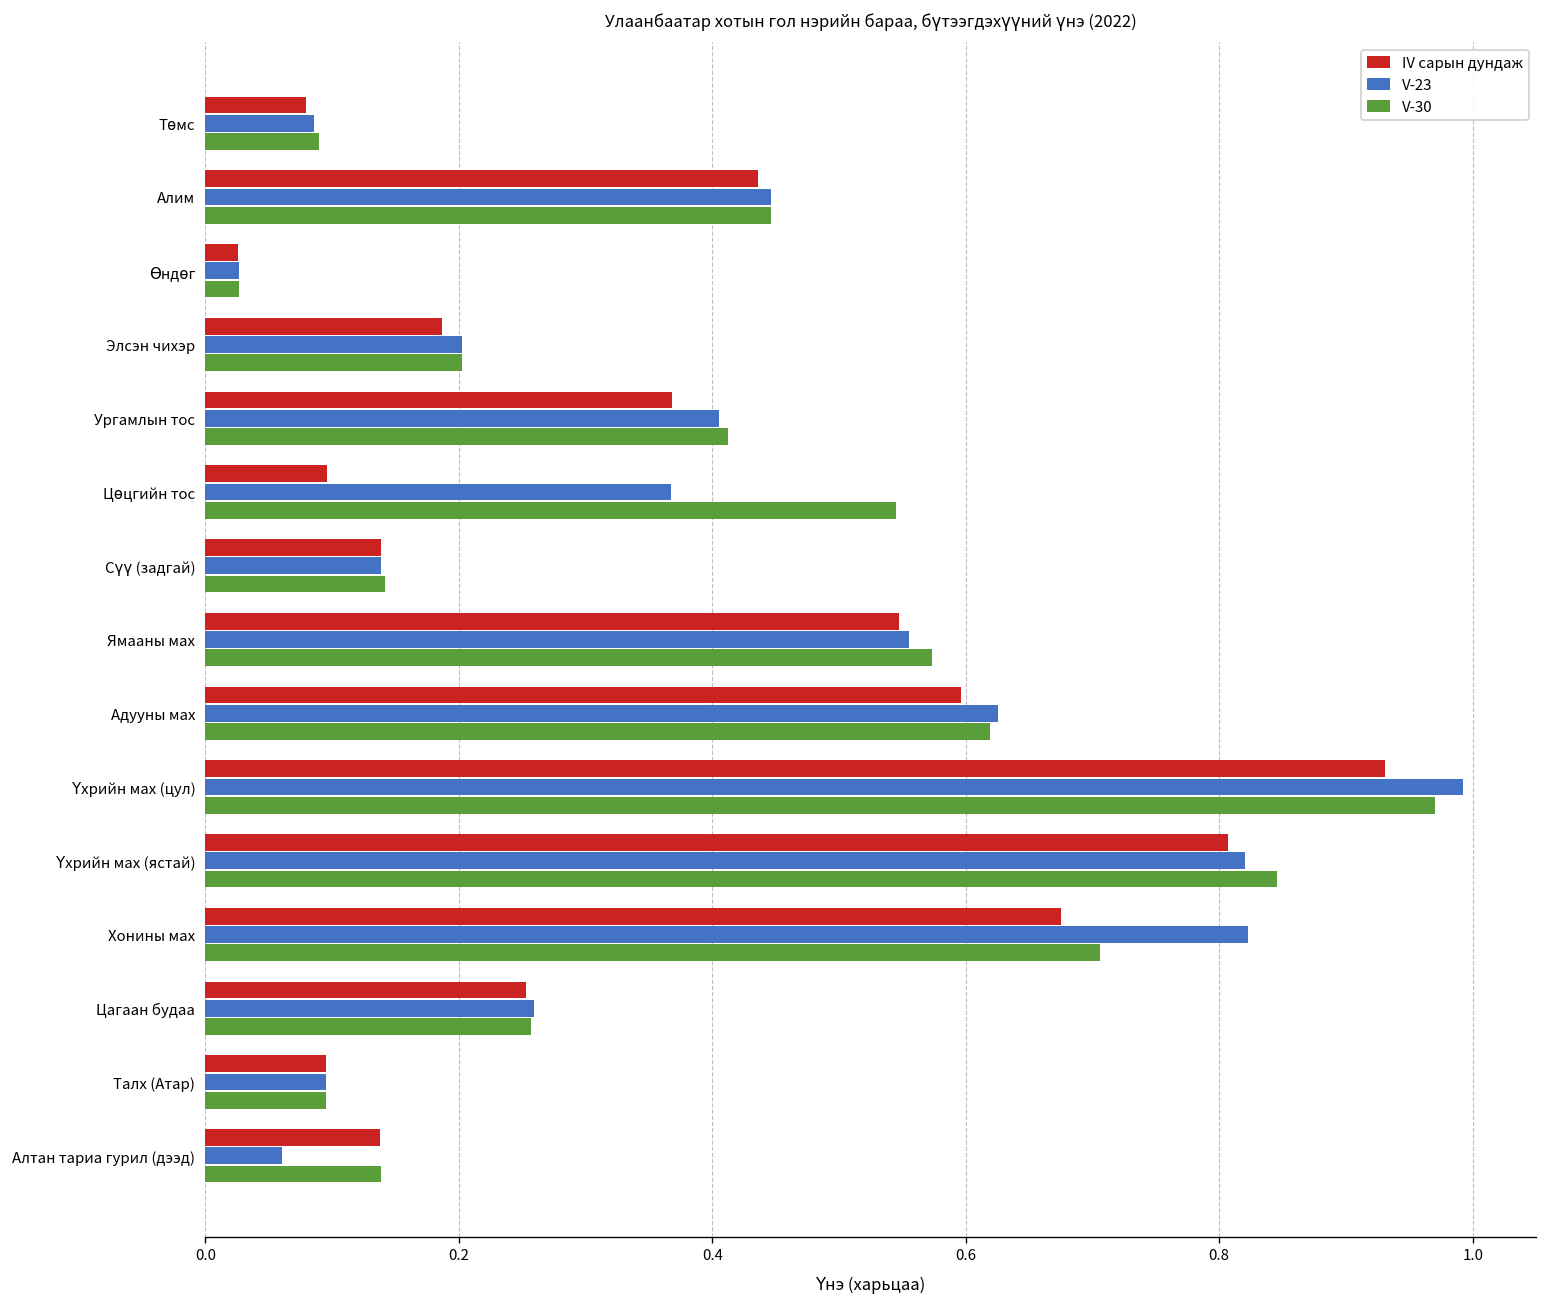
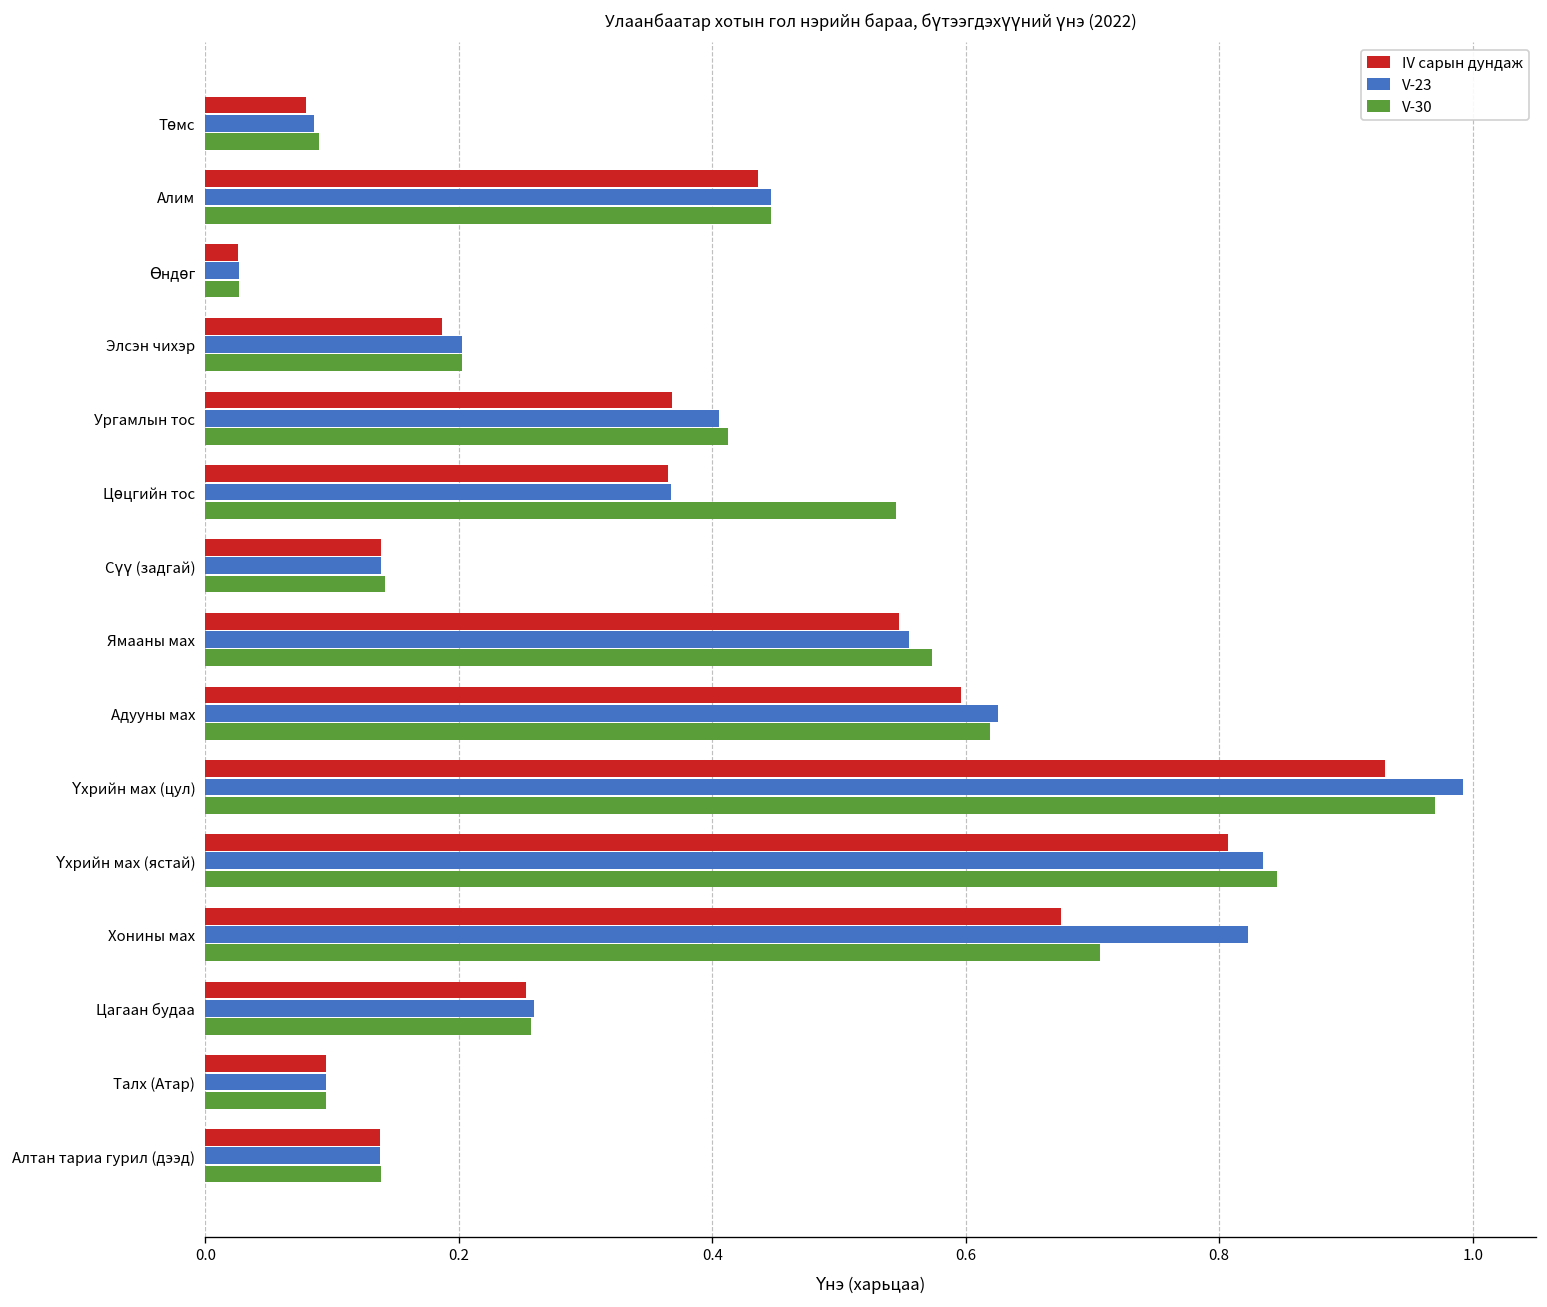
IV сарын дундаж, Цөцгийн тос: 0.096 -> 0.365
V-23, Үхрийн мах (ястай): 0.820 -> 0.834
V-23, Алтан тариа гурил (дээд): 0.061 -> 0.138
